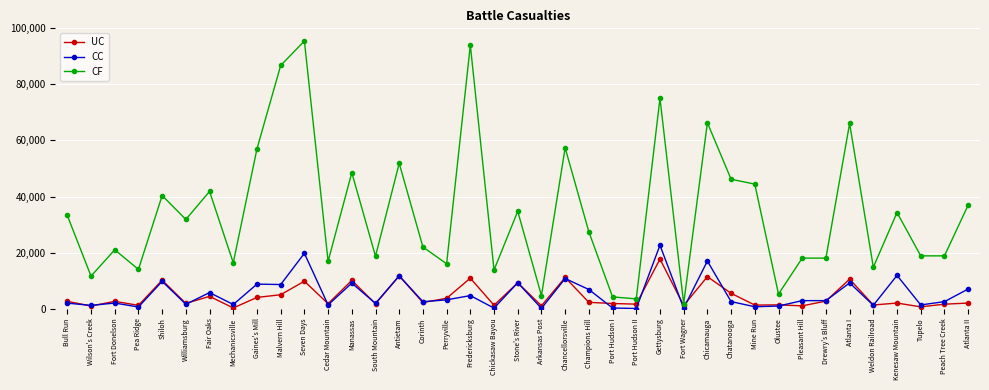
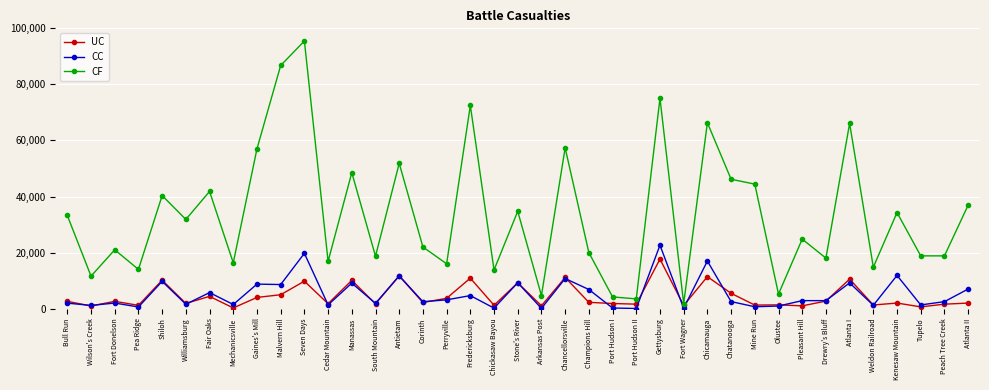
CF, Fredericksburg: 94,000 -> 72,000
CF, Champions Hill: 27,000 -> 20,000
CF, Pleasant Hill: 18,000 -> 25,000
